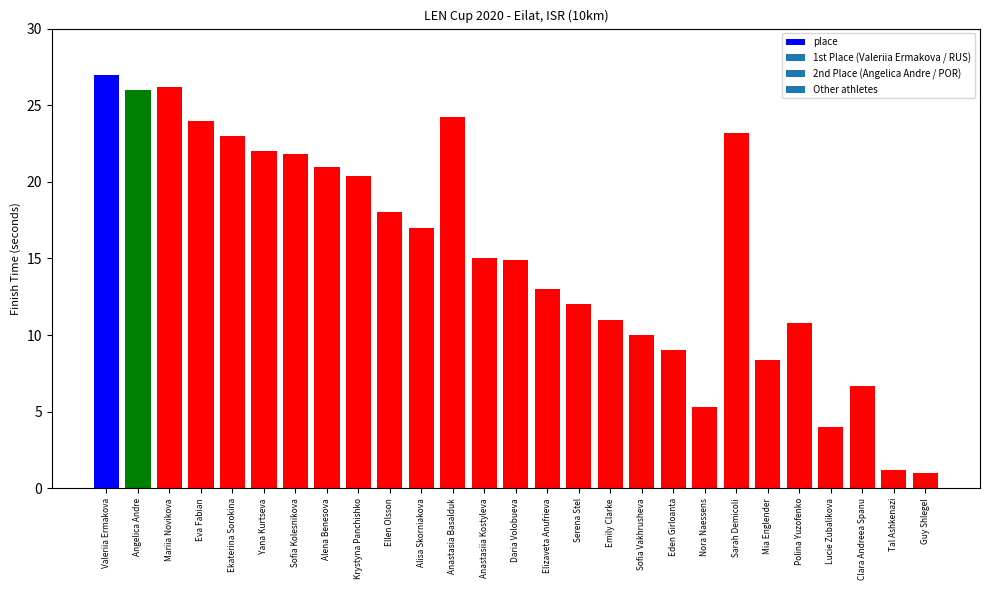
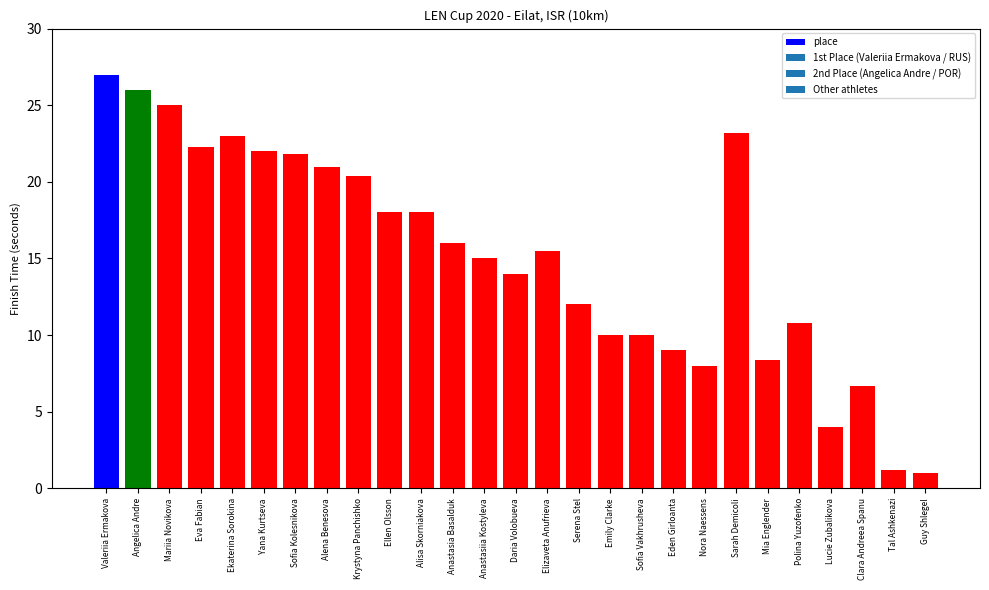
Mariia Novikova: 26.2 -> 25.0
Eva Fabian: 24.0 -> 22.3
Alisa Skorniakova: 17.0 -> 18.0
Anastasia Basalduk: 24.2 -> 16.0
Daria Volobueva: 14.9 -> 14.0
Elizaveta Anufrieva: 13.0 -> 15.5
Emily Clarke: 11.0 -> 10.0
Nora Naessens: 5.3 -> 8.0
